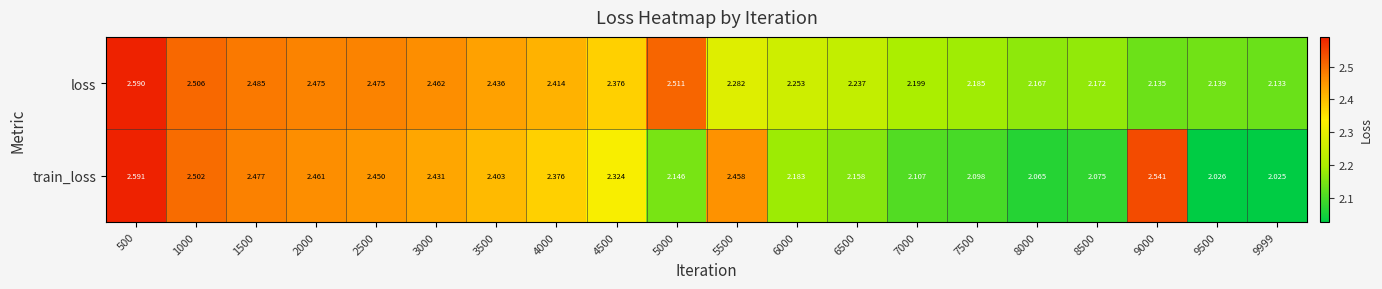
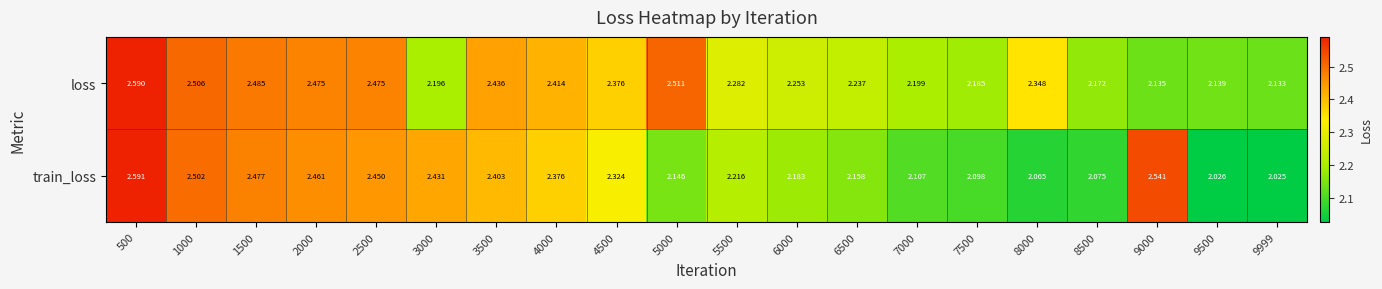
loss, 3000: 2.462 -> 2.196
loss, 8000: 2.167 -> 2.348
train_loss, 5500: 2.458 -> 2.216
